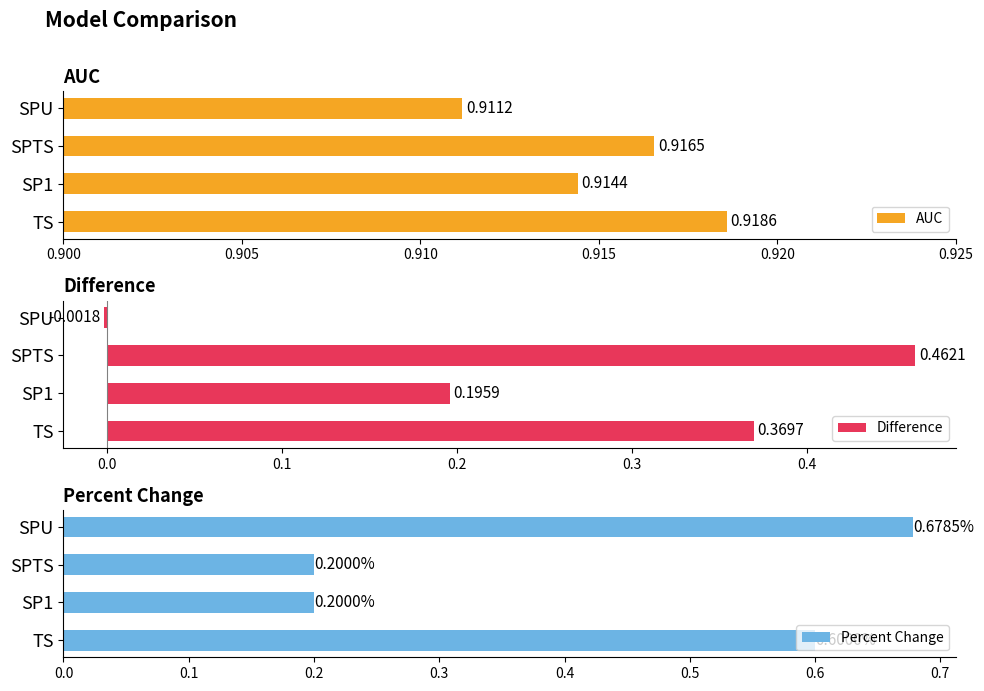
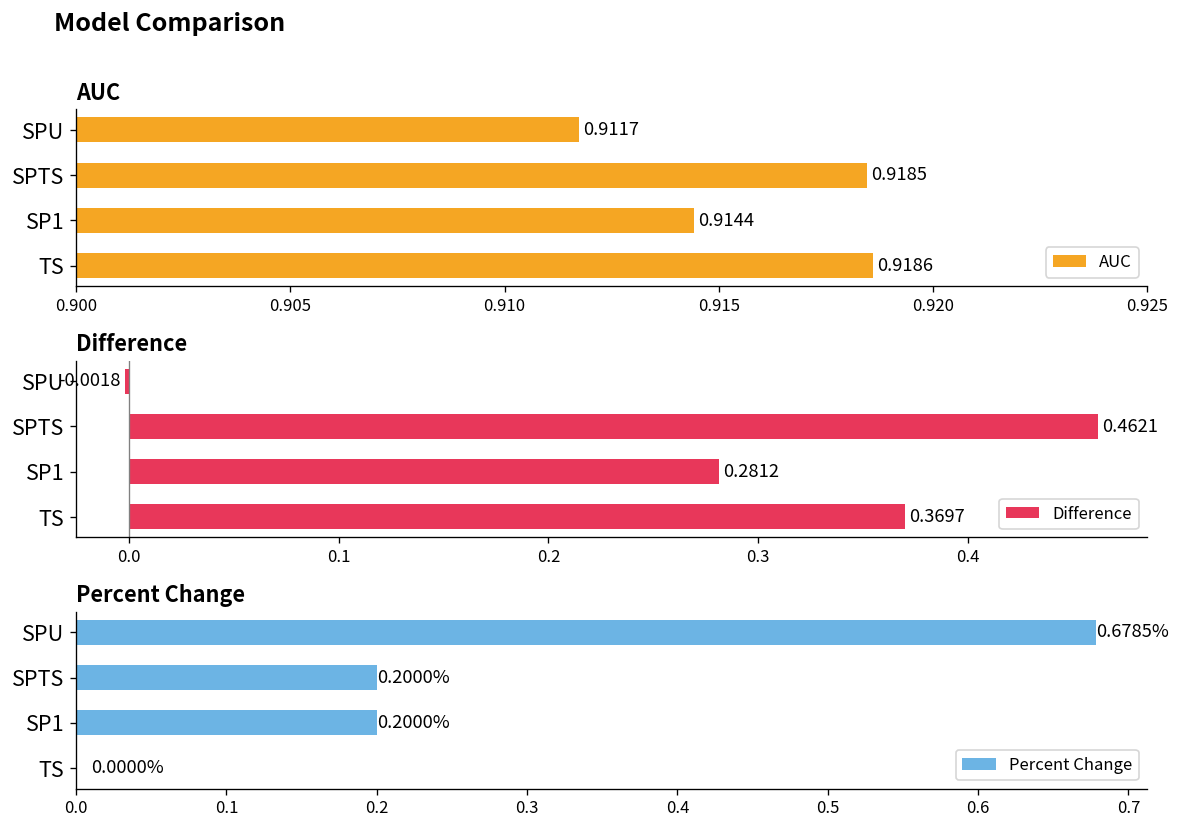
AUC, SPU: 0.9112 -> 0.9117
AUC, SPTS: 0.9165 -> 0.9185
Difference, SP1: 0.1959 -> 0.2812
Percent Change, TS: 0.6000% -> 0.0000%
